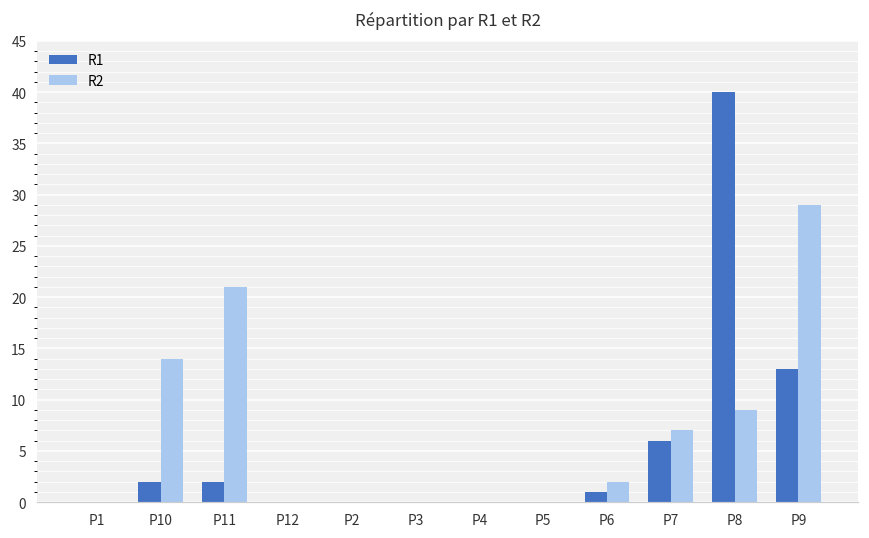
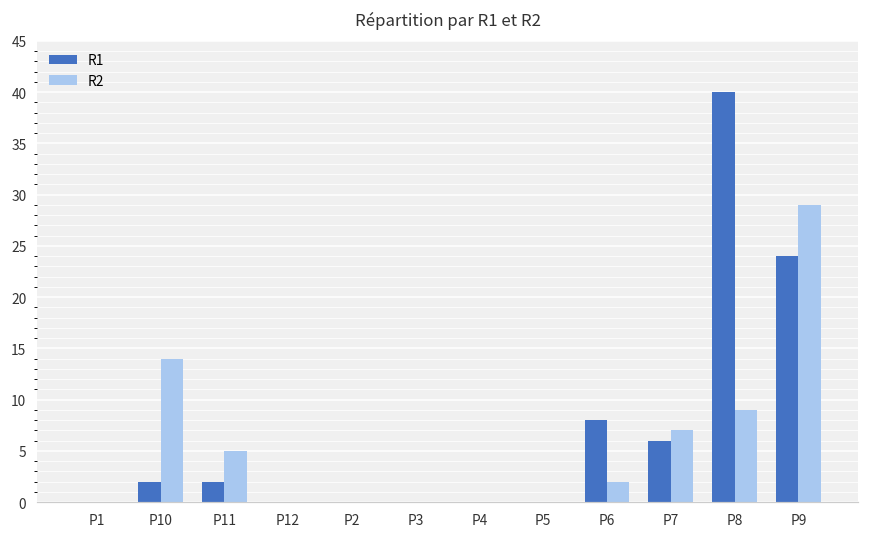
R2, P11: 21 -> 5
R1, P6: 1 -> 8
R1, P9: 13 -> 24
